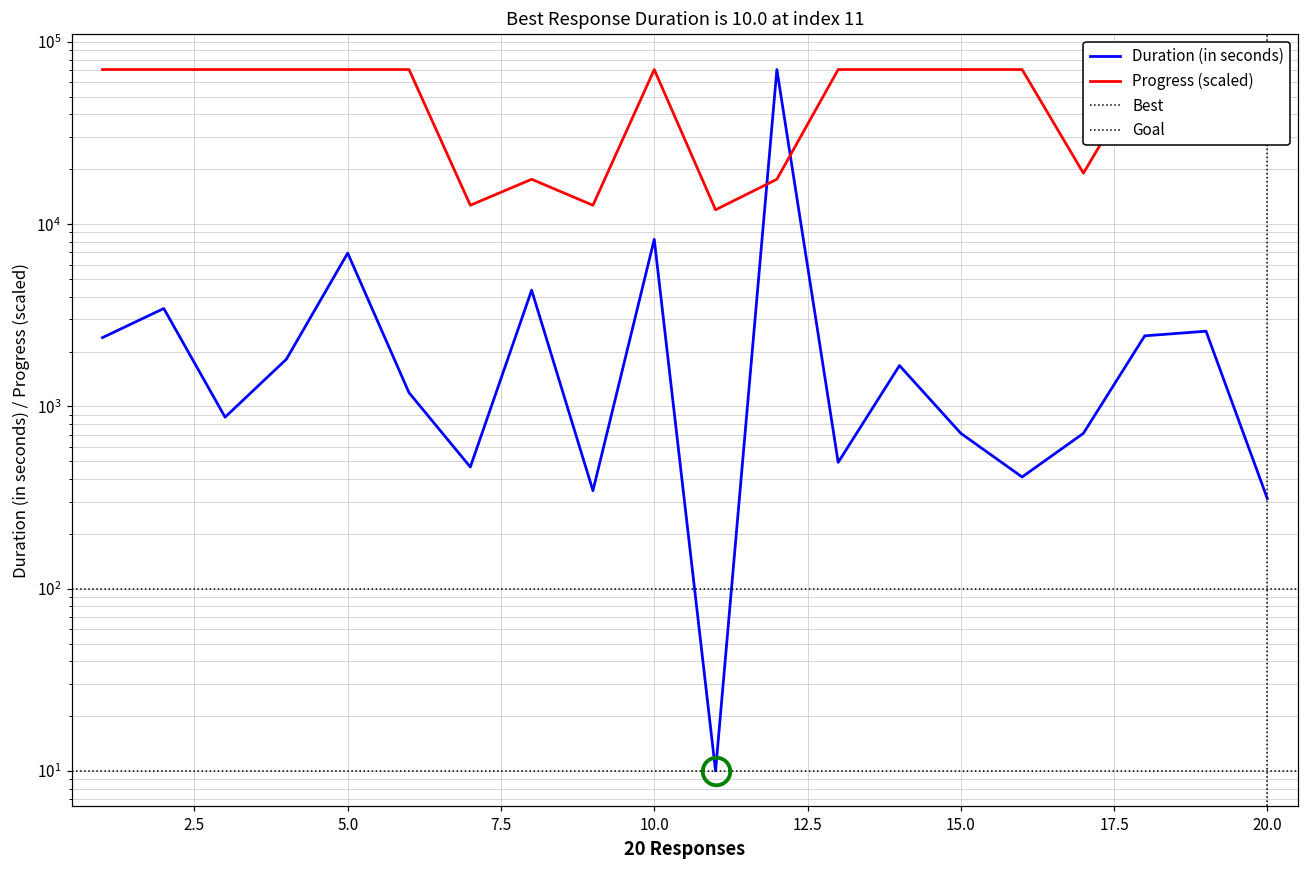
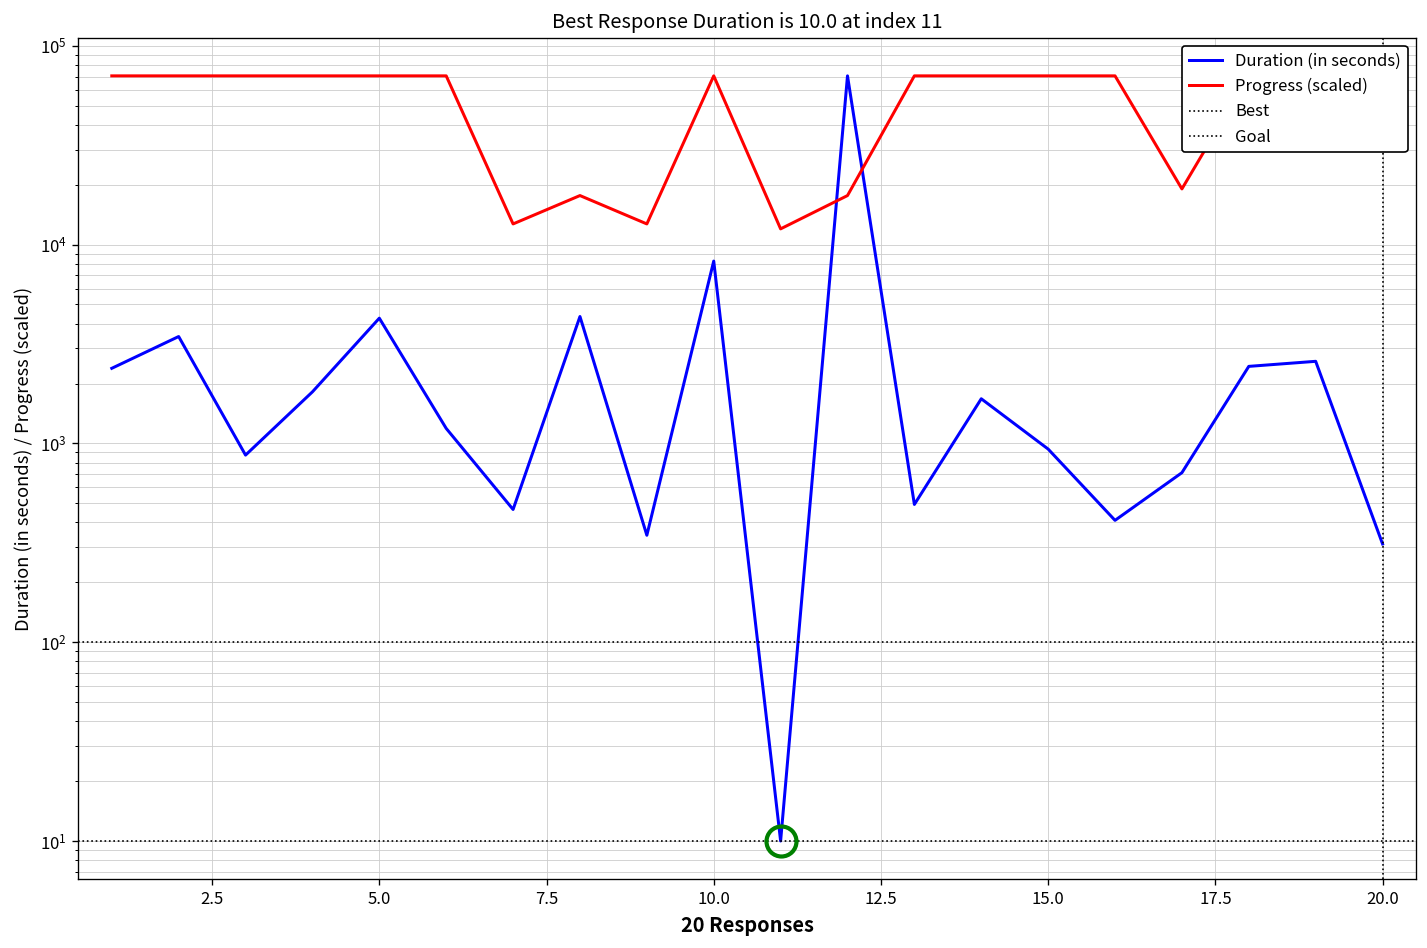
Duration (in seconds), 5.0: 6900 -> 4300
Duration (in seconds), 15.0: 710 -> 900
